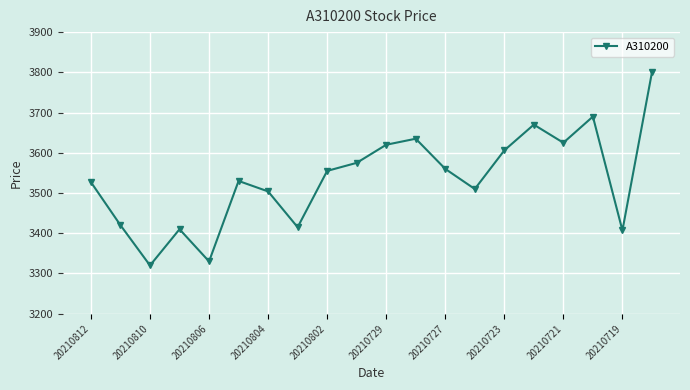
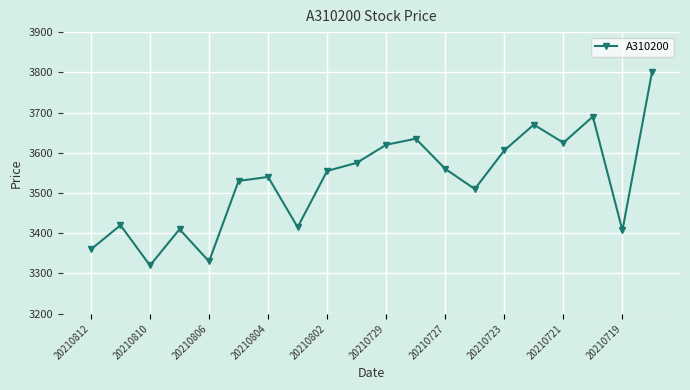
20210812: 3530 -> 3360
20210804: 3500 -> 3540
